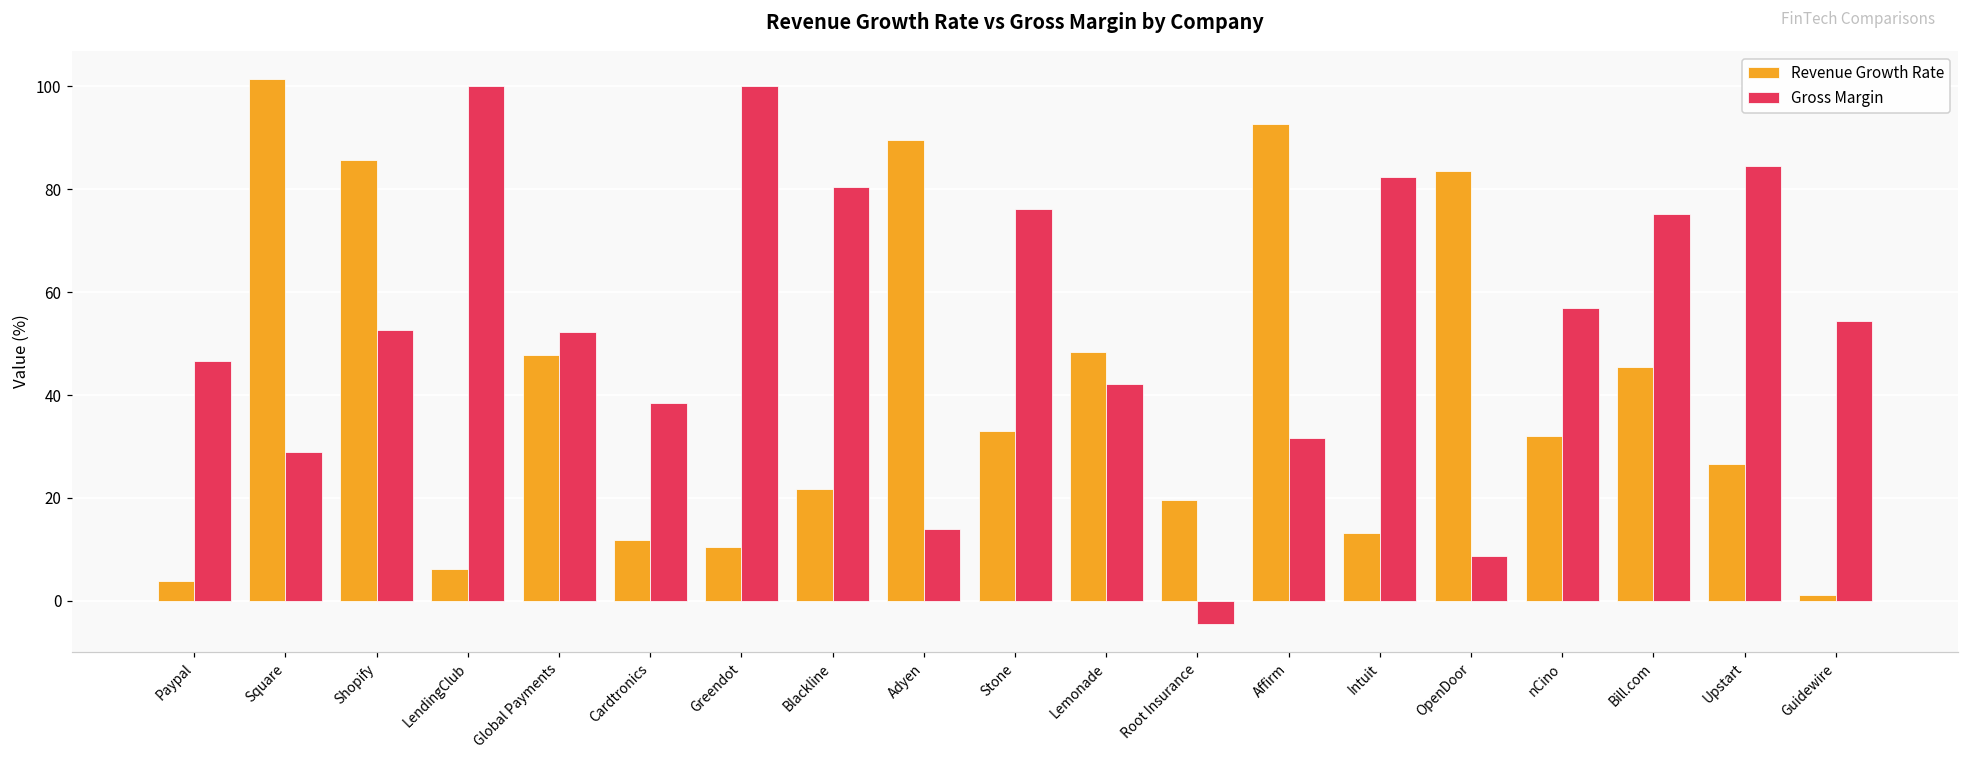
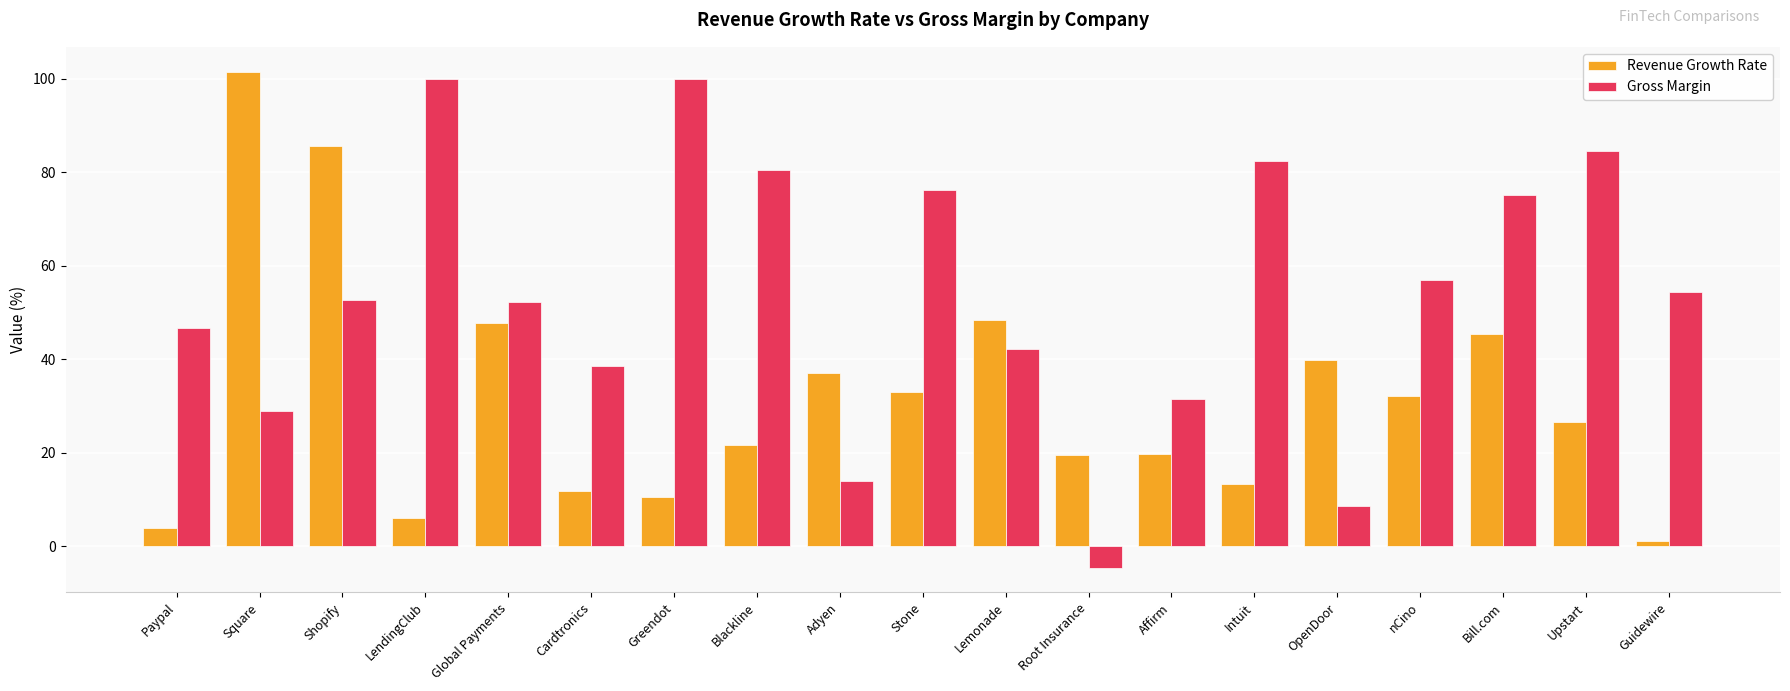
Revenue Growth Rate, Adyen: 90 -> 37
Revenue Growth Rate, Affirm: 93 -> 20
Revenue Growth Rate, OpenDoor: 84 -> 40
